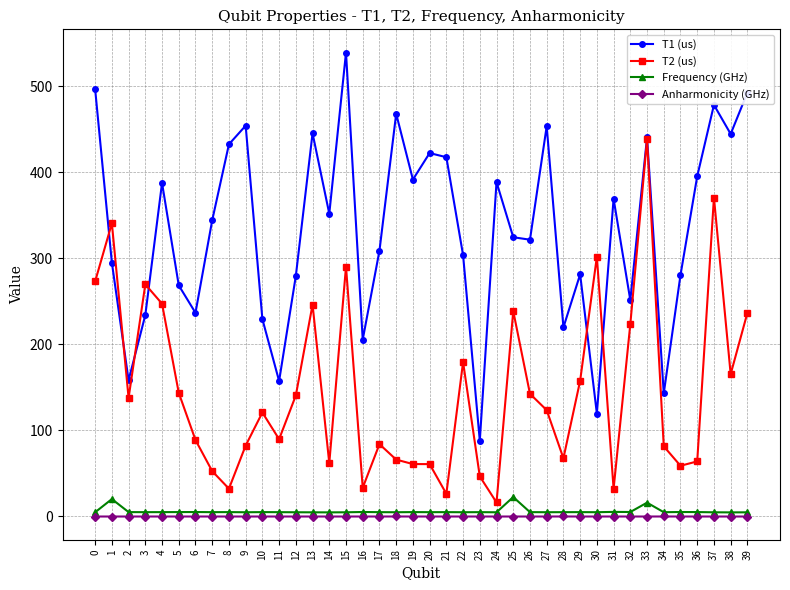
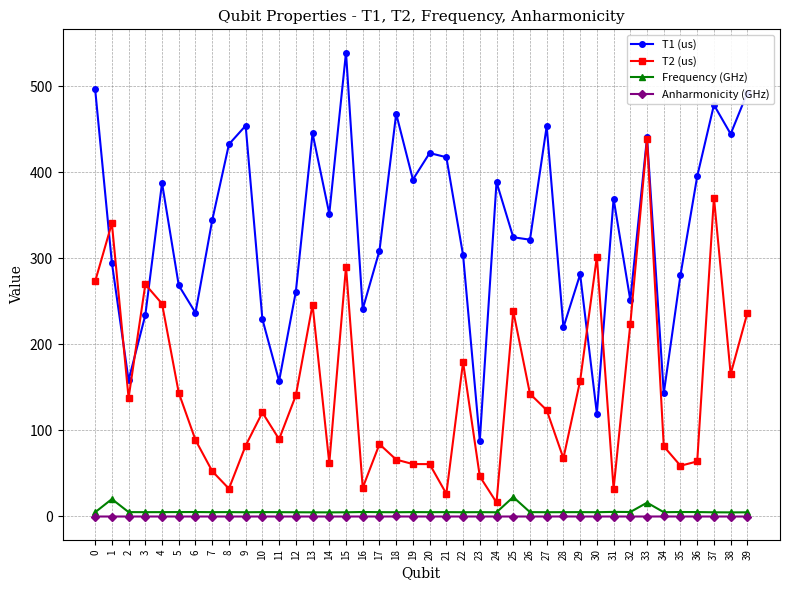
T1 (us), 12: 280 -> 260
T1 (us), 16: 210 -> 240
